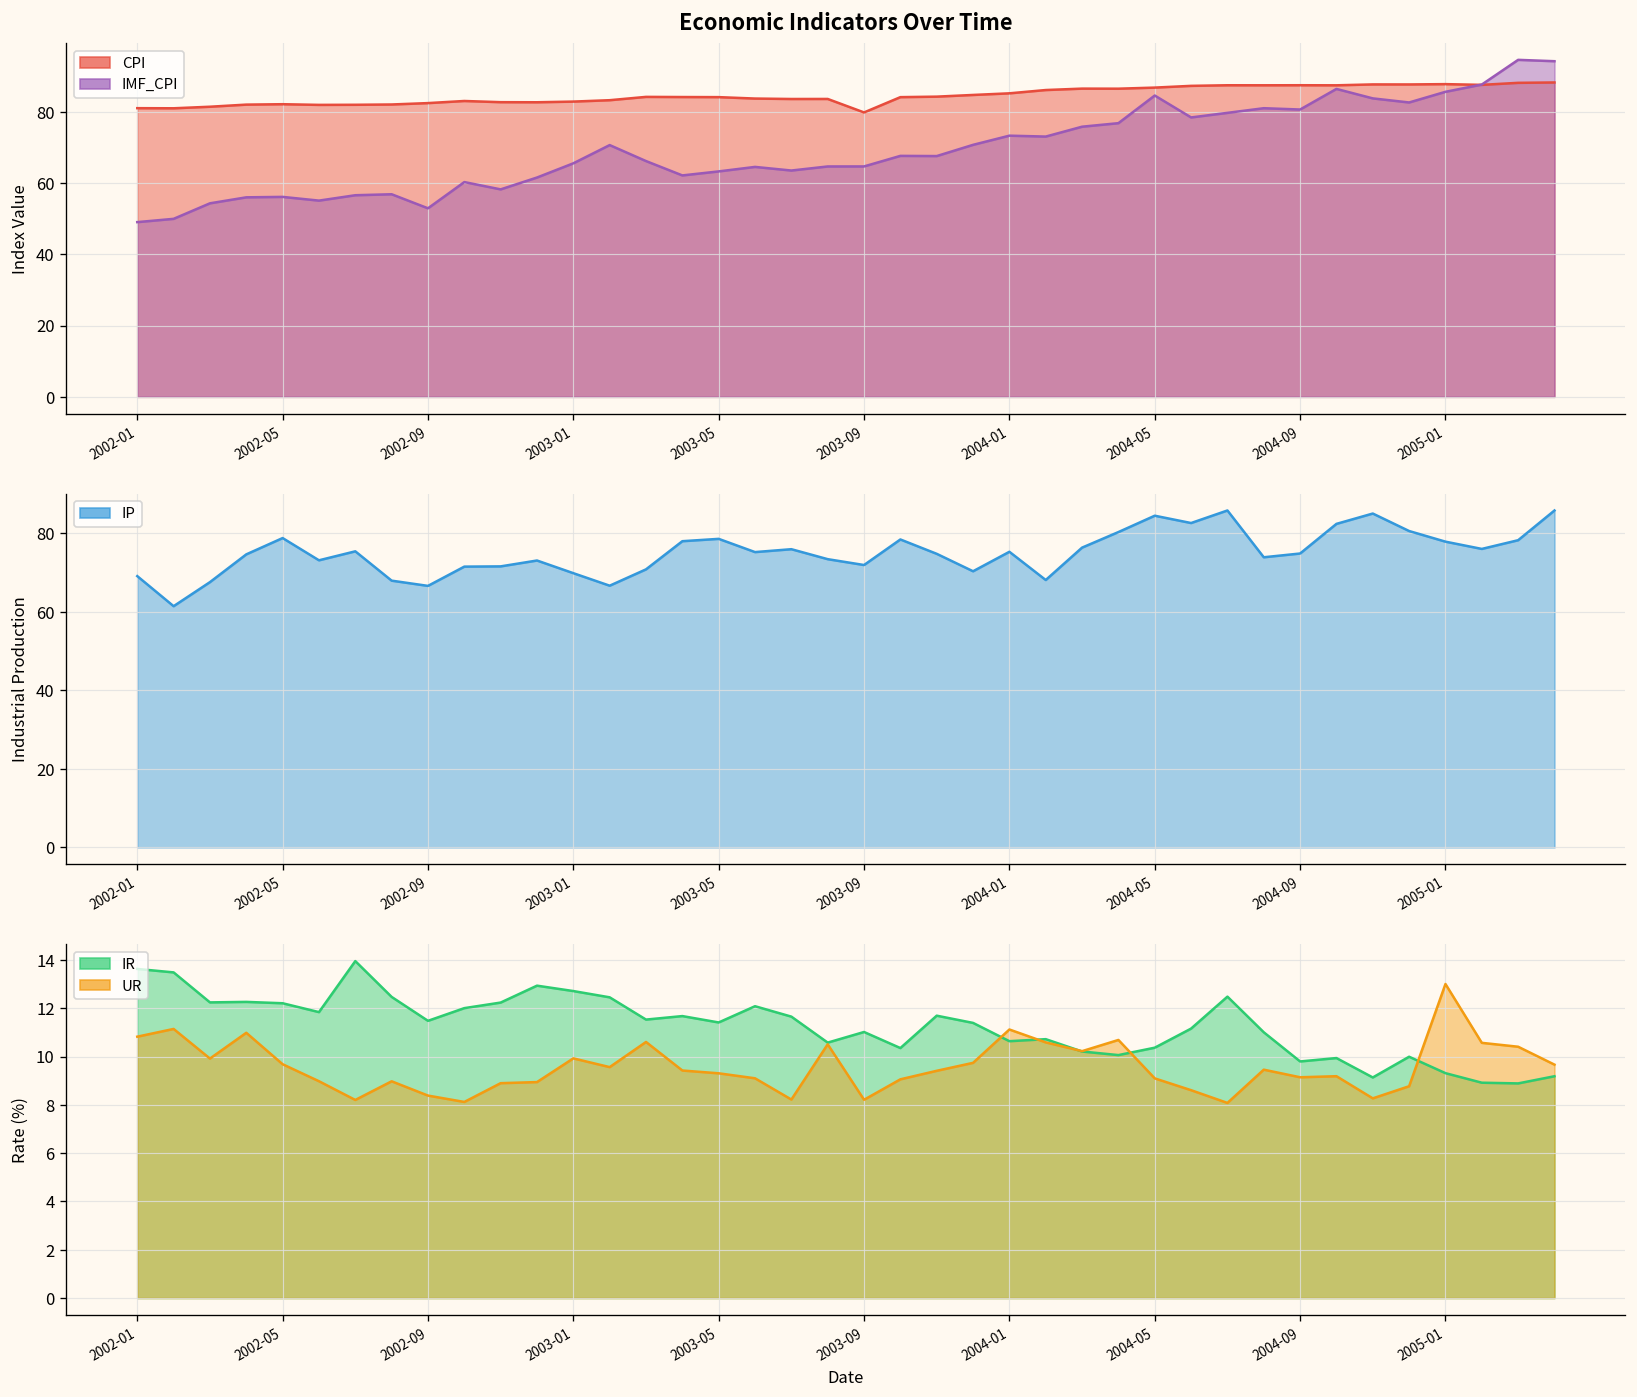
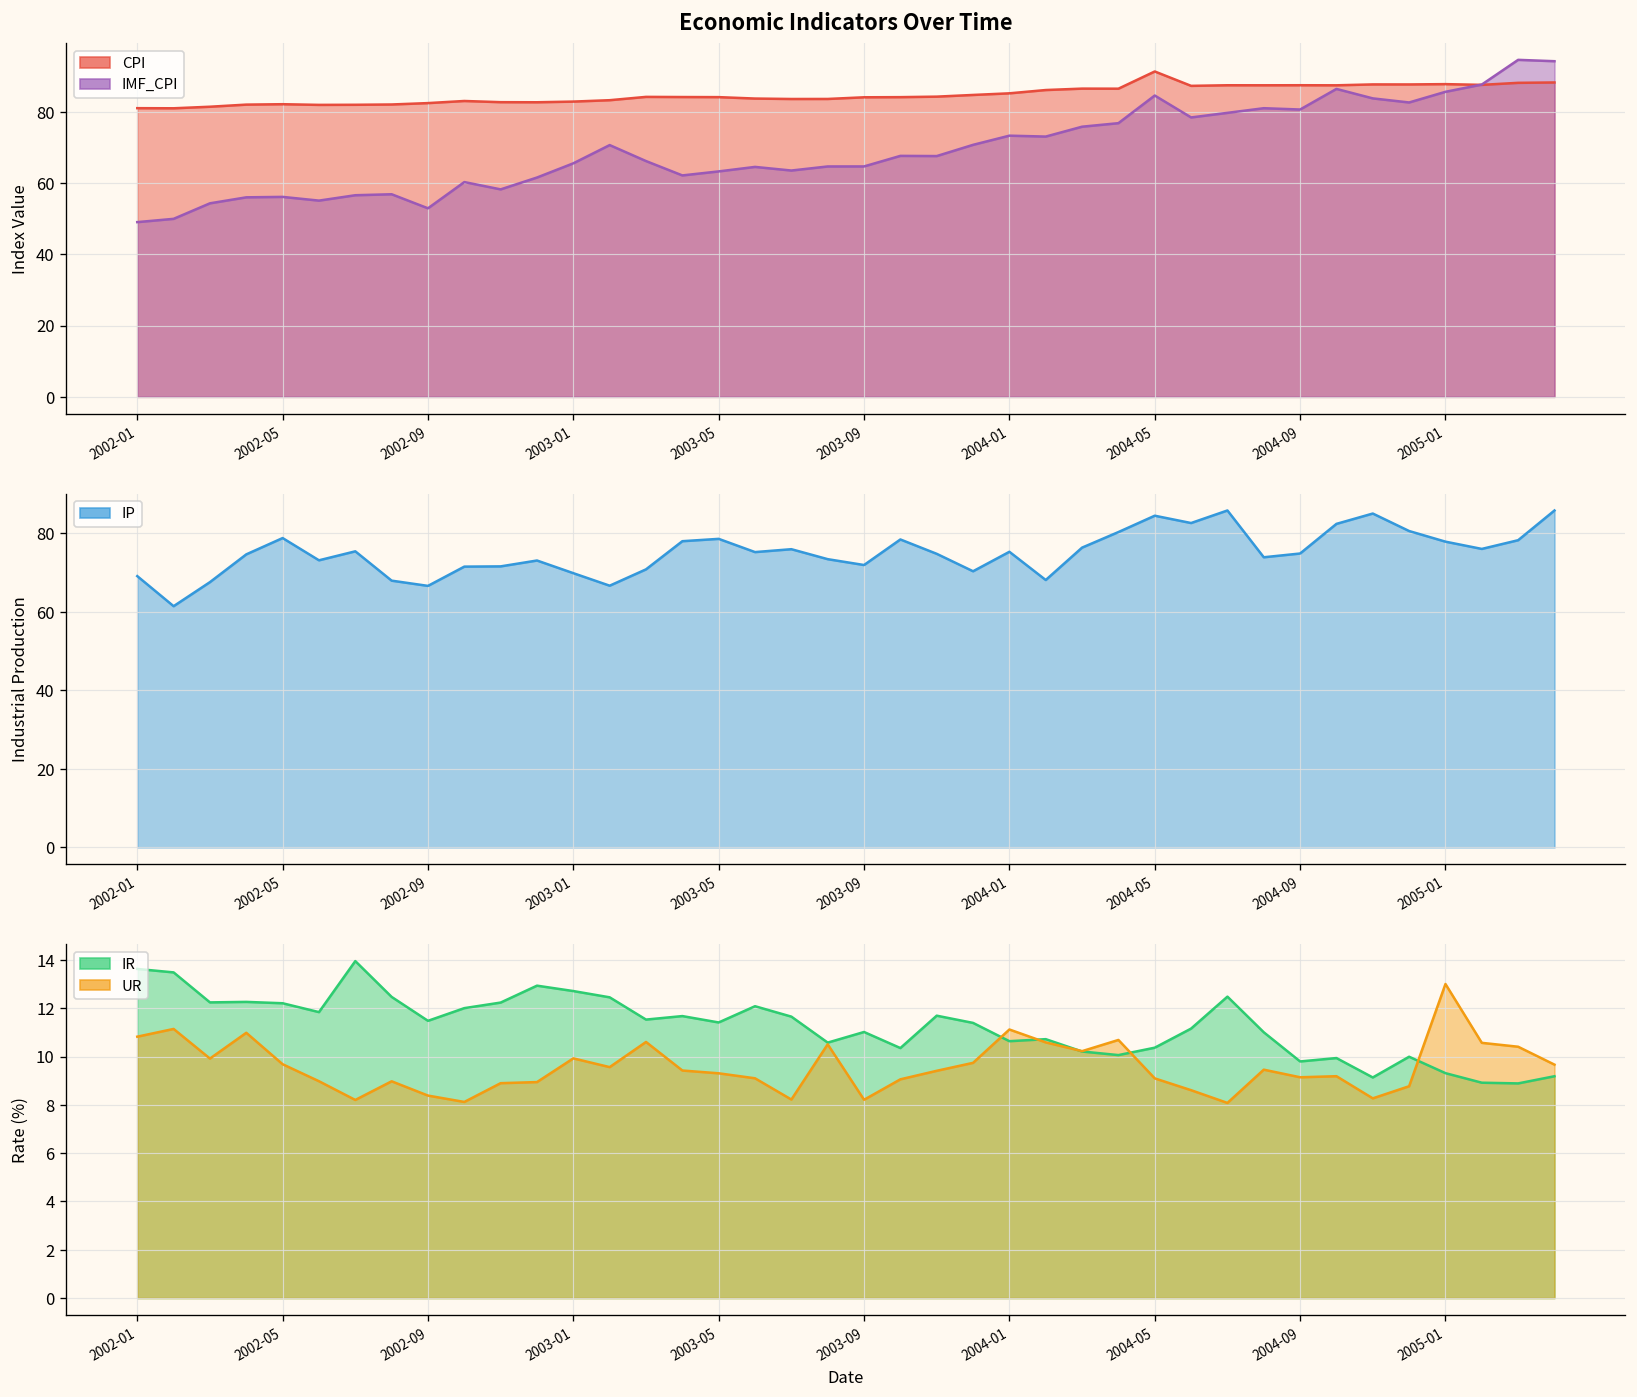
Economic Indicators Over Time, CPI, 2003-09: 80 -> 84
Economic Indicators Over Time, CPI, 2004-05: 87 -> 91
